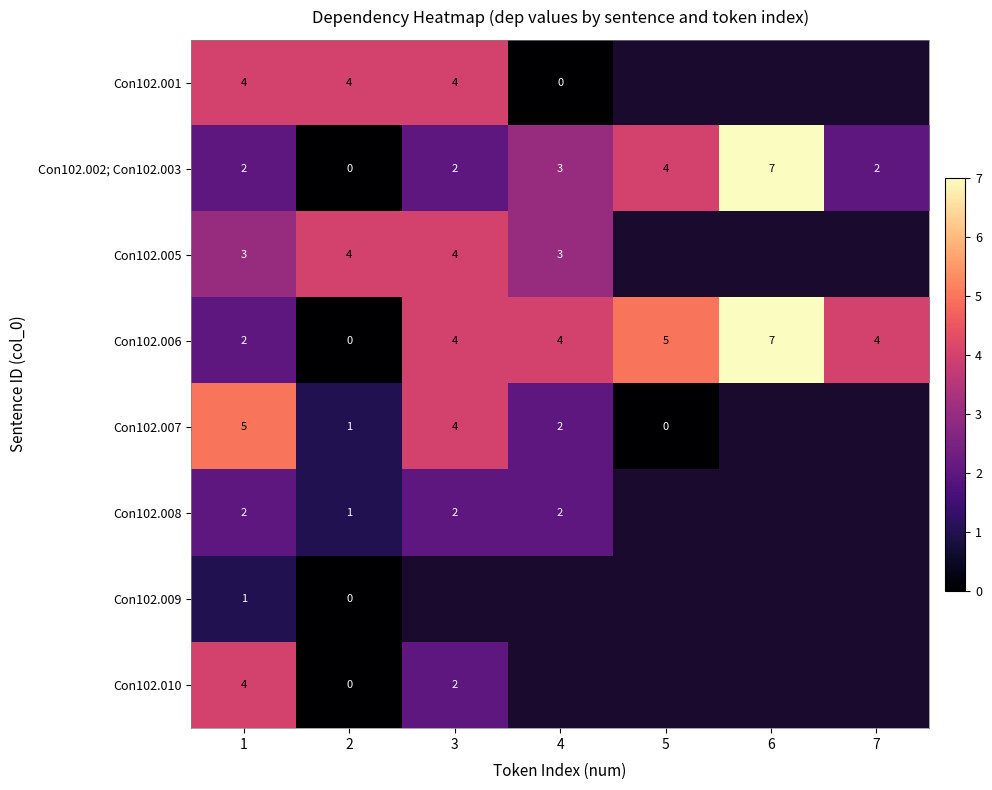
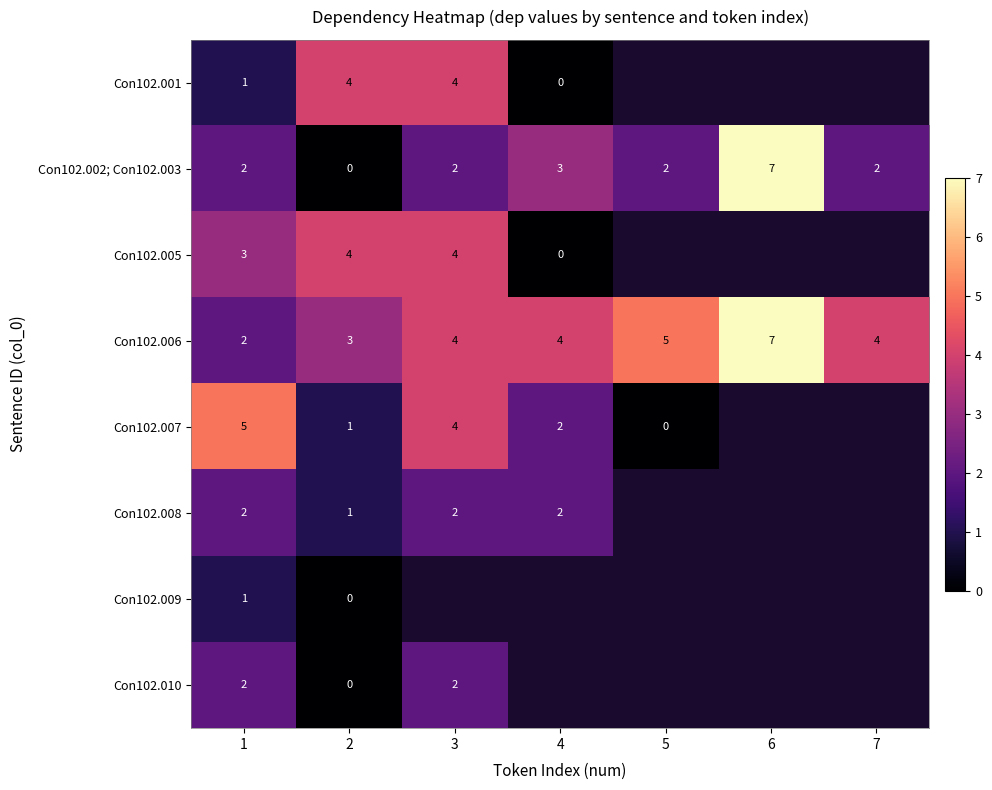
Con102.001, 1: 4 -> 1
Con102.002; Con102.003, 5: 4 -> 2
Con102.005, 4: 3 -> 0
Con102.006, 2: 0 -> 3
Con102.010, 1: 4 -> 2
